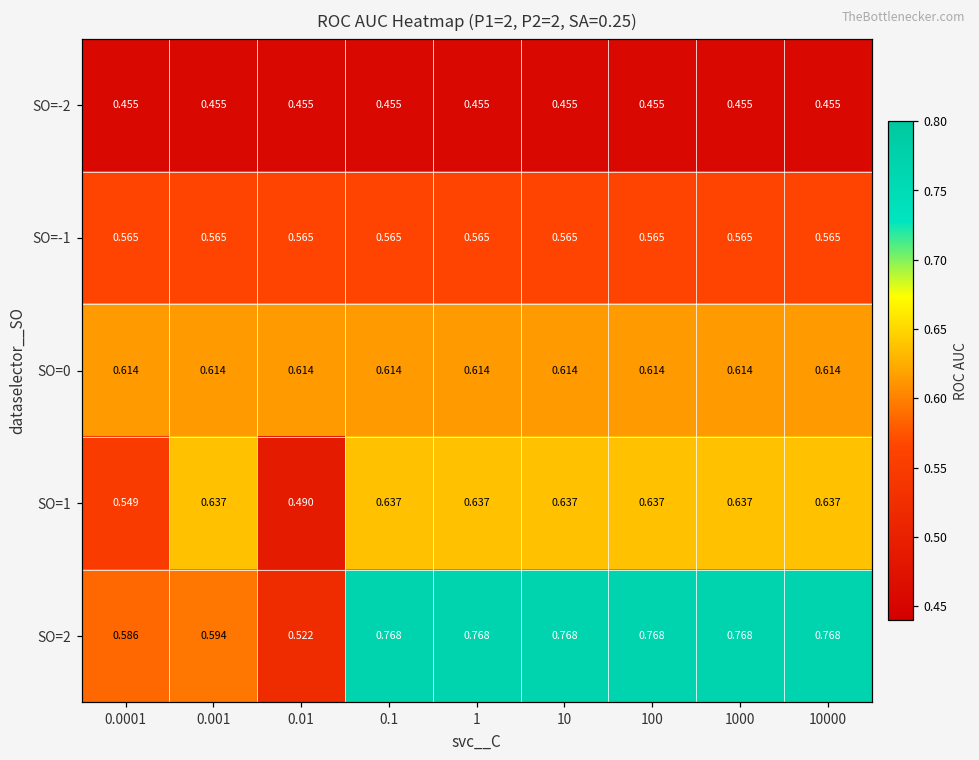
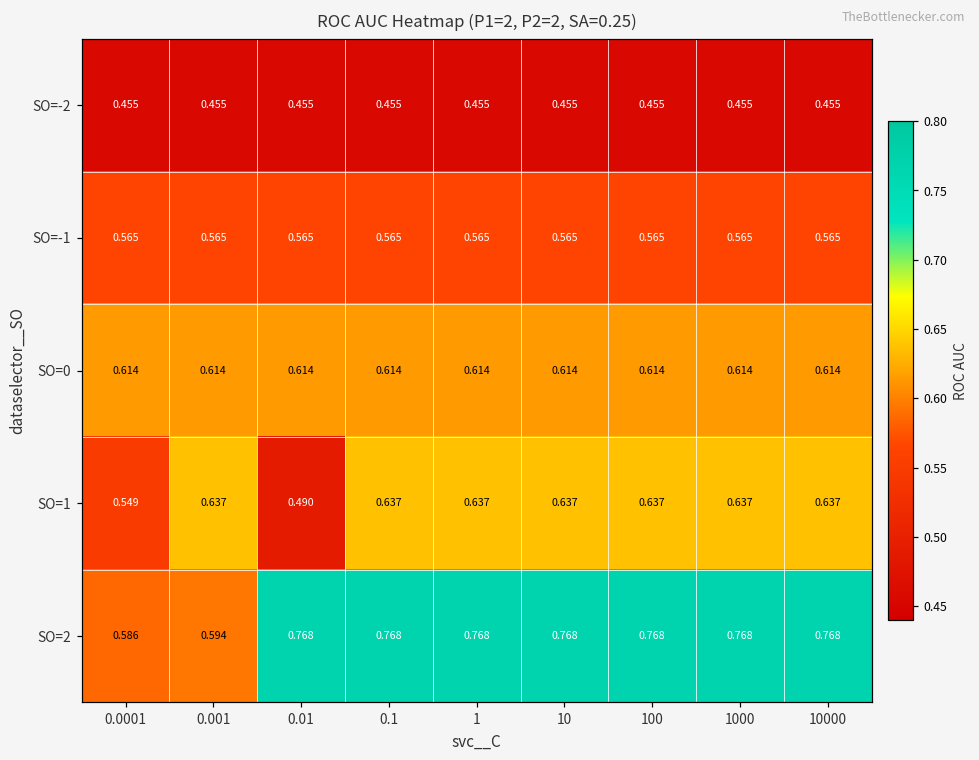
SO=2, 0.01: 0.522 -> 0.768
